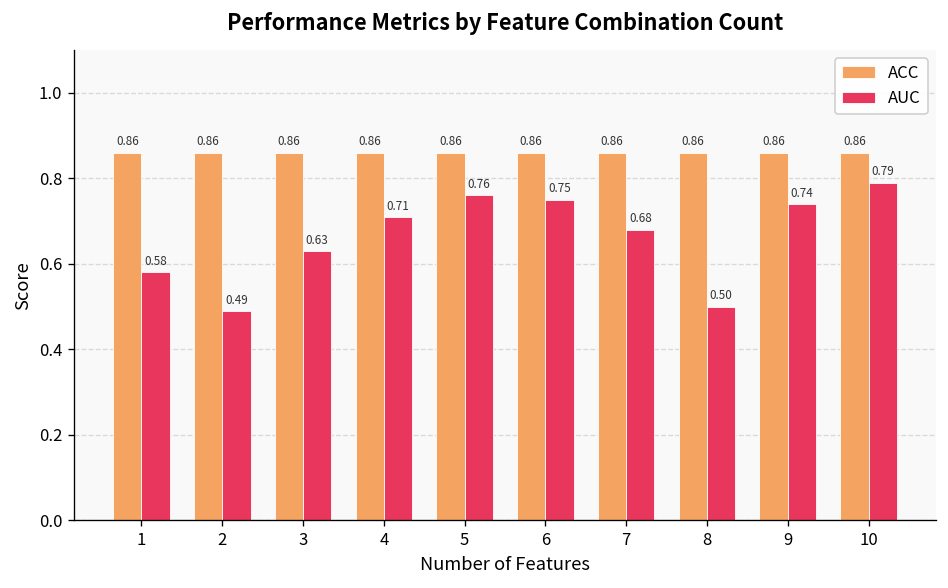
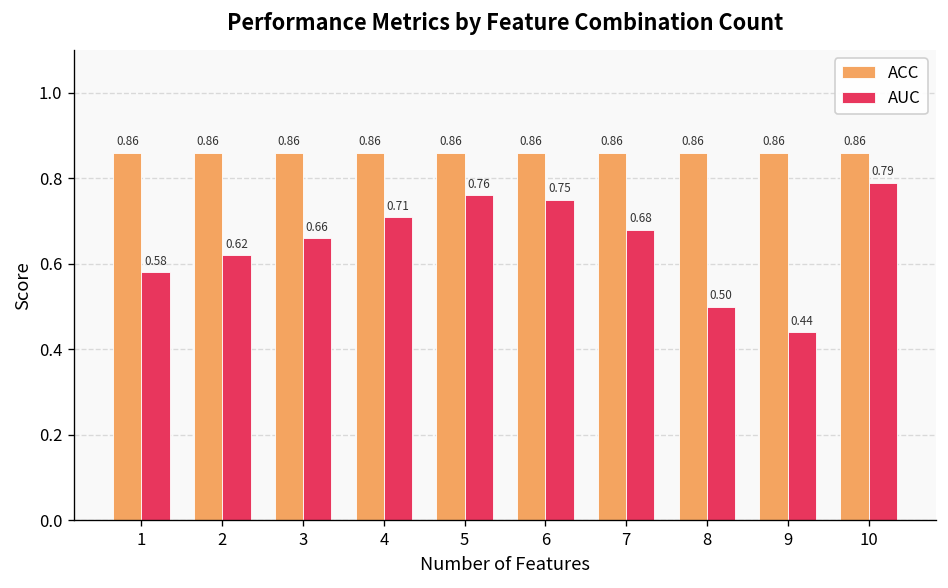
AUC, 2: 0.49 -> 0.62
AUC, 3: 0.63 -> 0.66
AUC, 9: 0.74 -> 0.44
